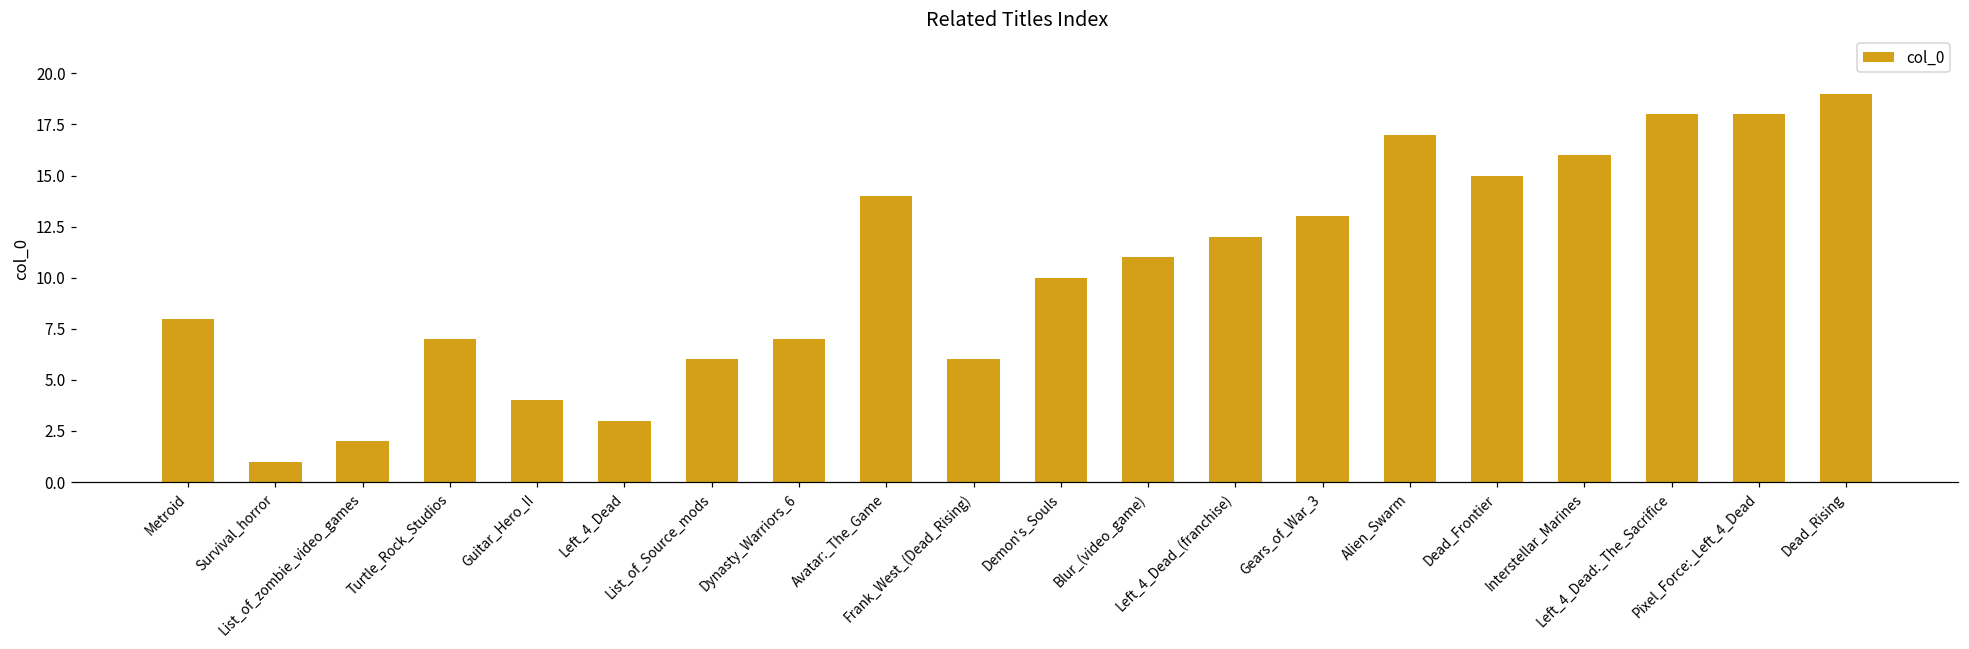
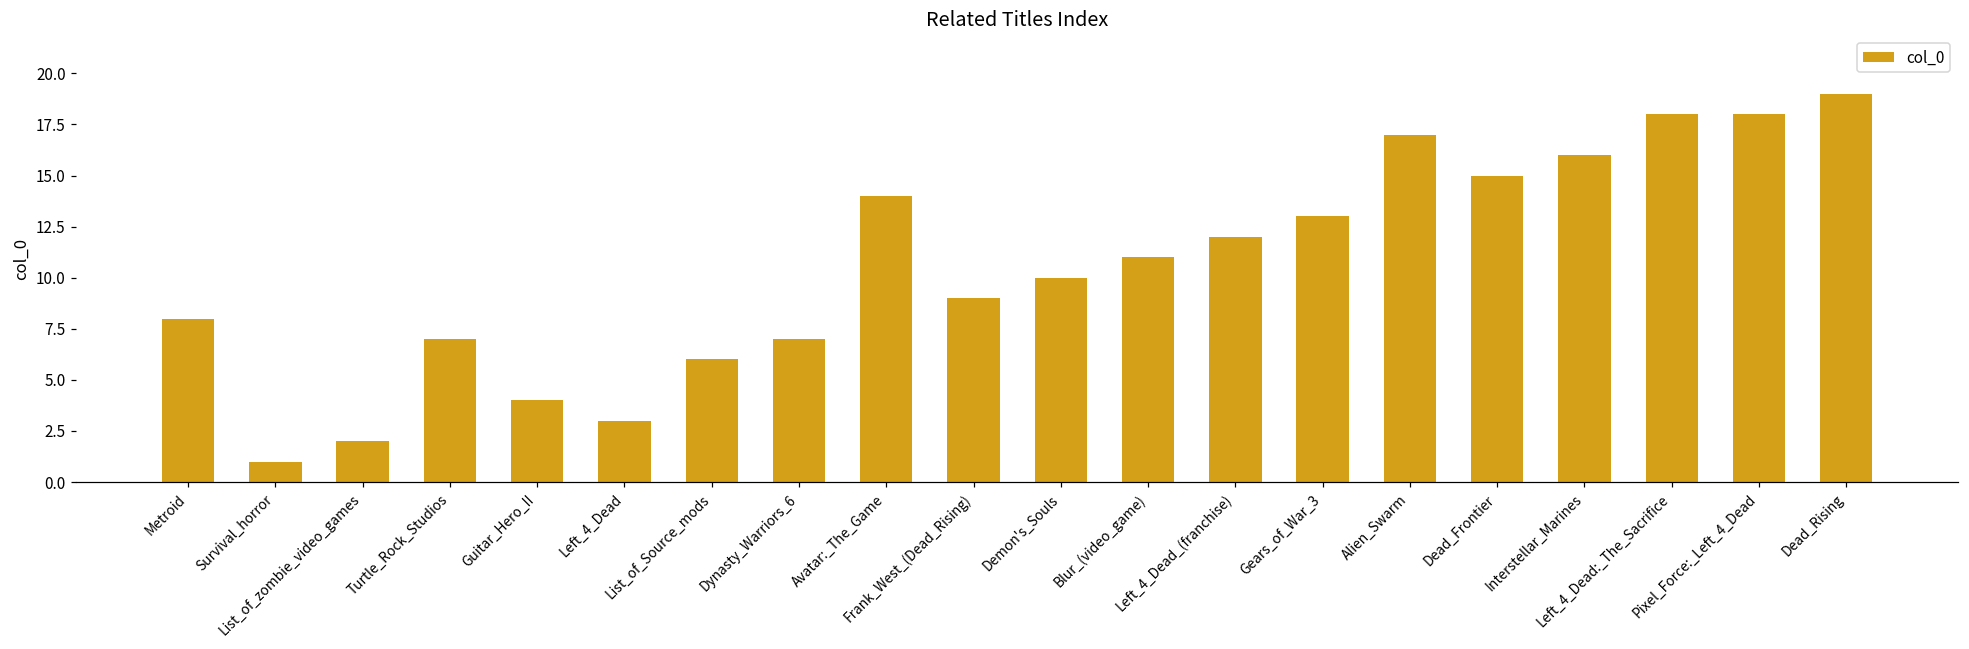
Frank_West_(Dead_Rising): 6 -> 9
